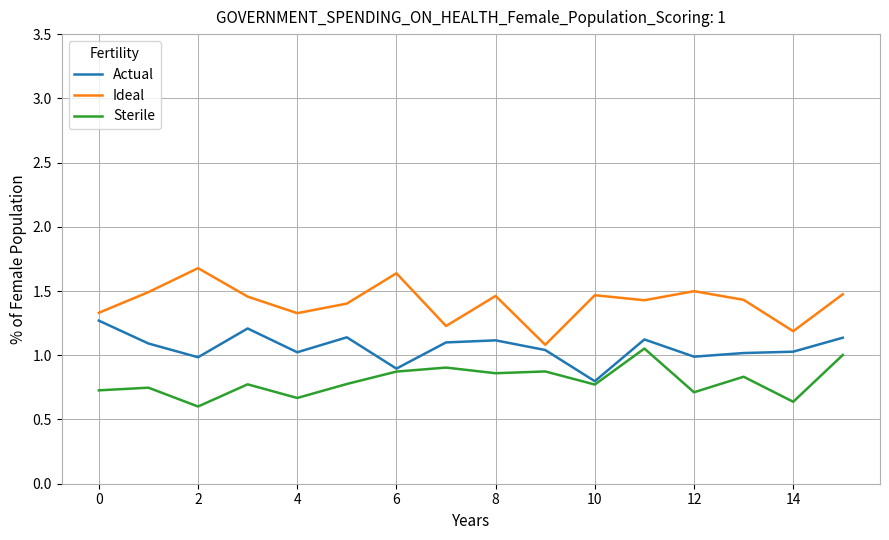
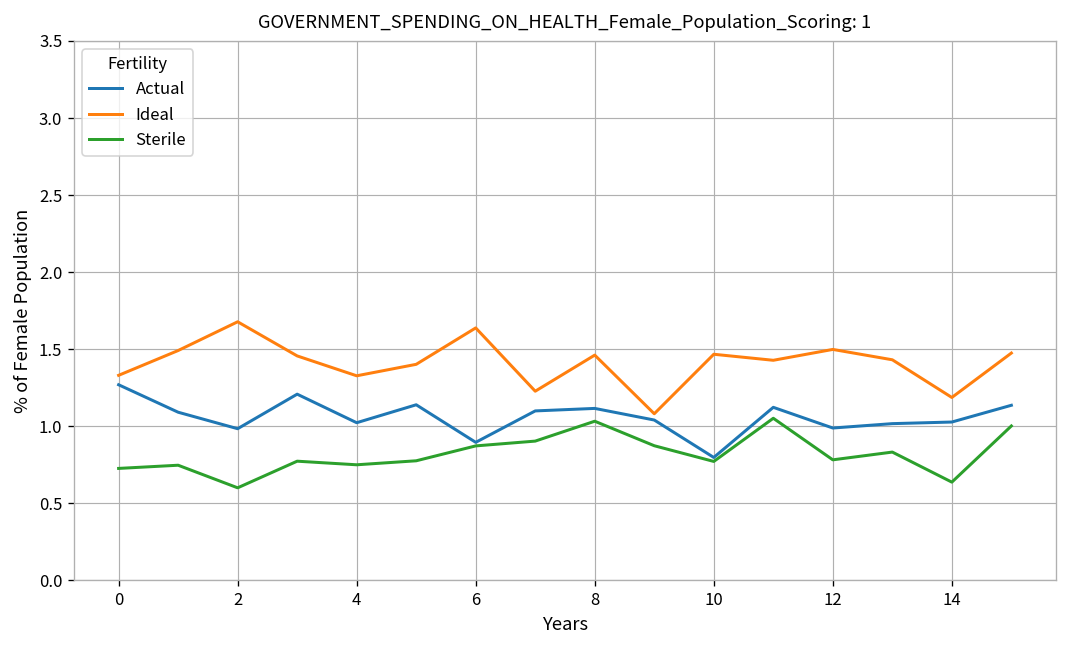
Sterile, 4: 0.67 -> 0.75
Sterile, 8: 0.86 -> 1.03
Sterile, 12: 0.71 -> 0.78
